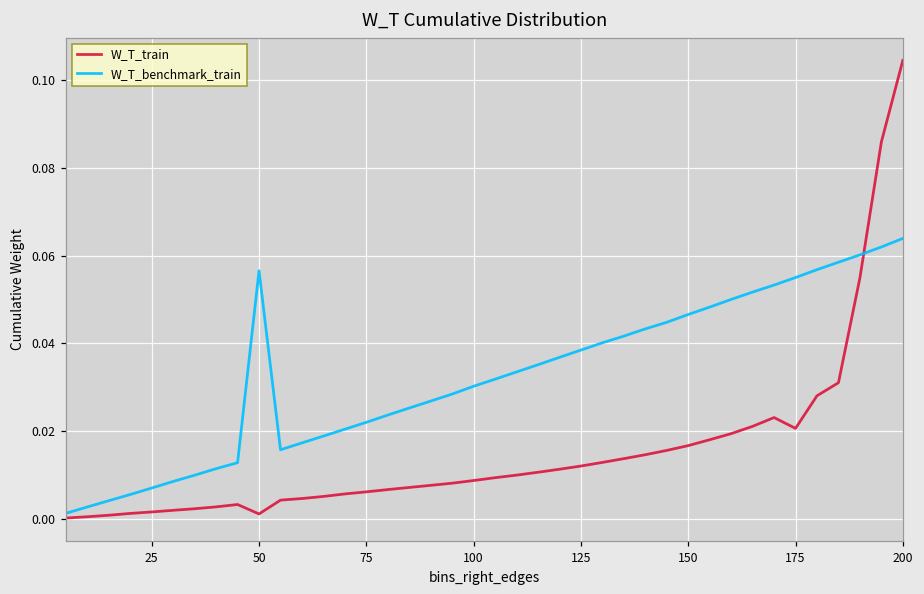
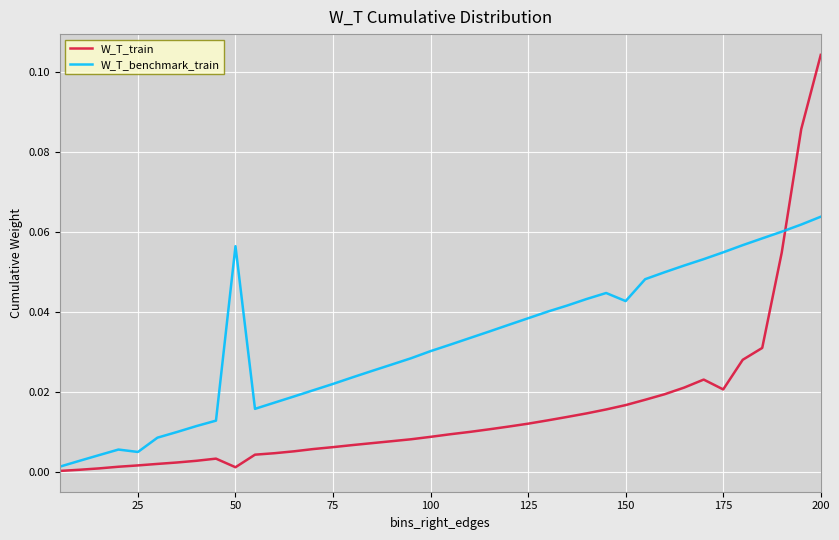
W_T_benchmark_train, 25: 0.007 -> 0.005
W_T_benchmark_train, 150: 0.047 -> 0.043
